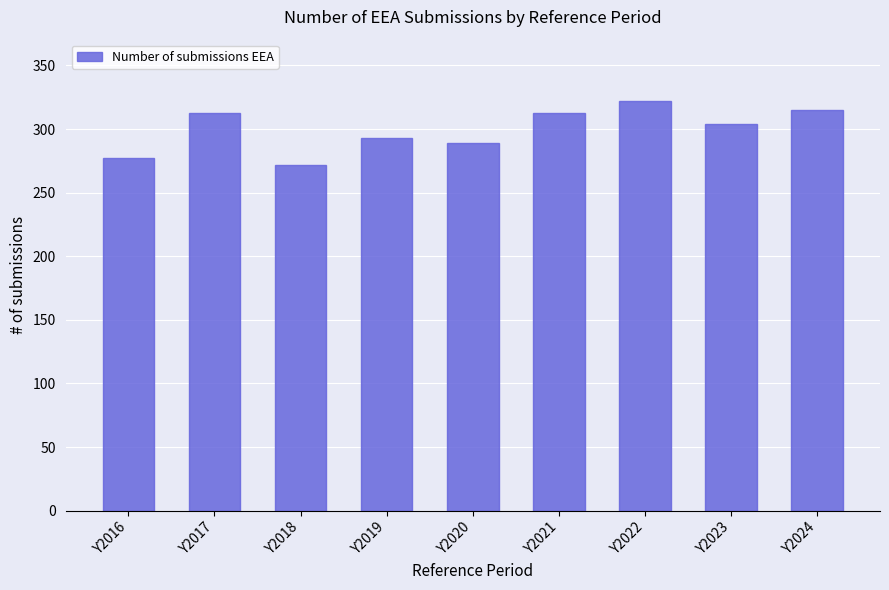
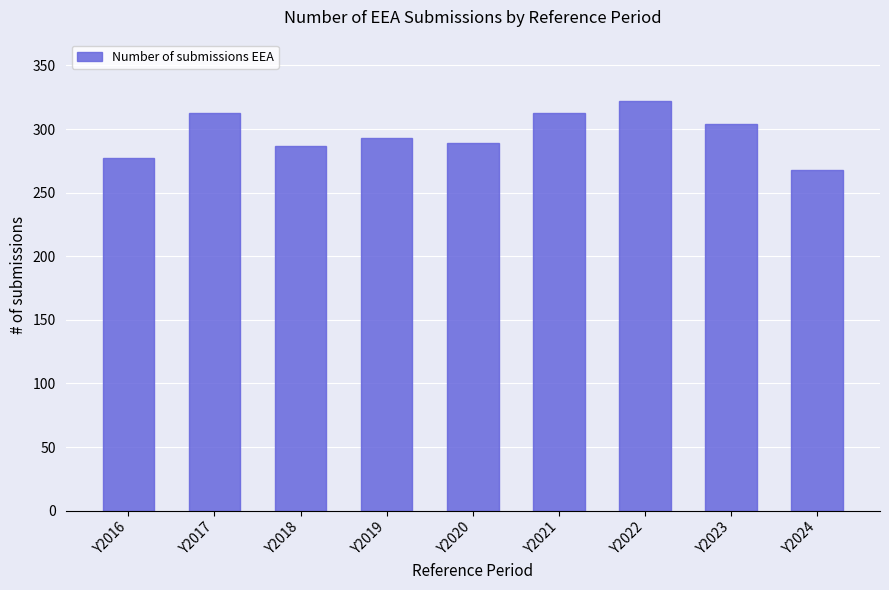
Y2018: 272 -> 287
Y2024: 315 -> 268
